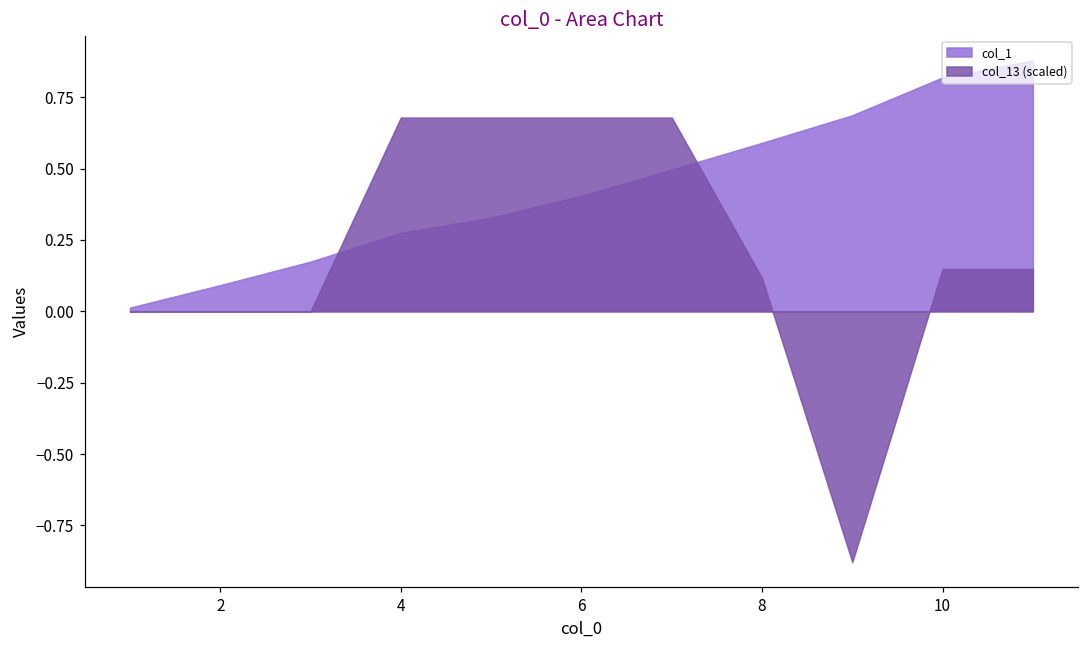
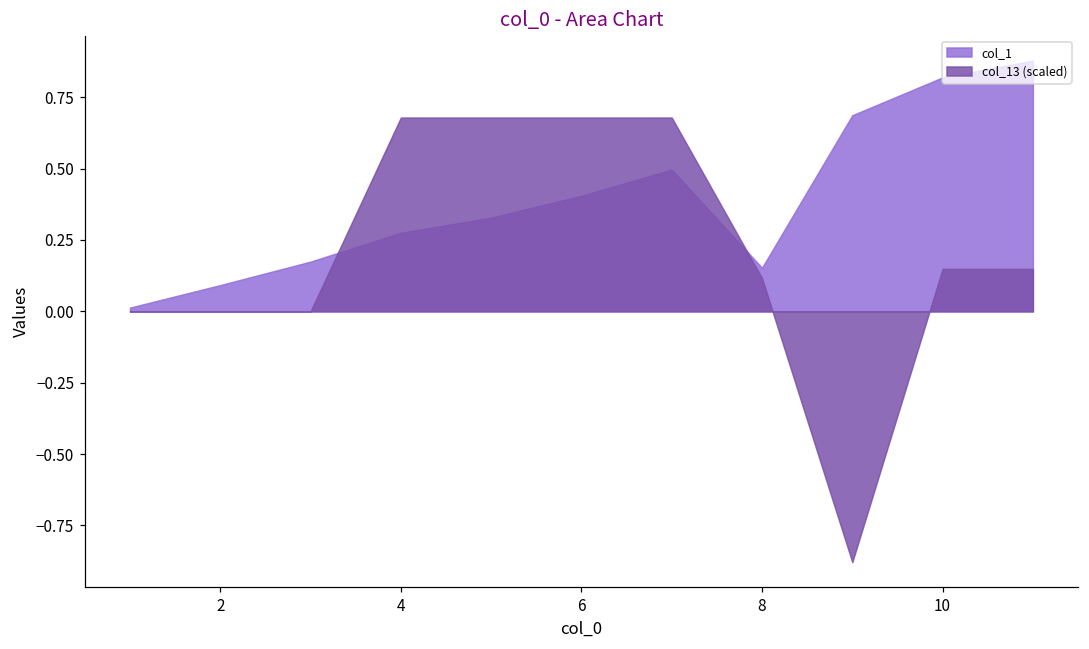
col_1, 8: 0.59 -> 0.15
